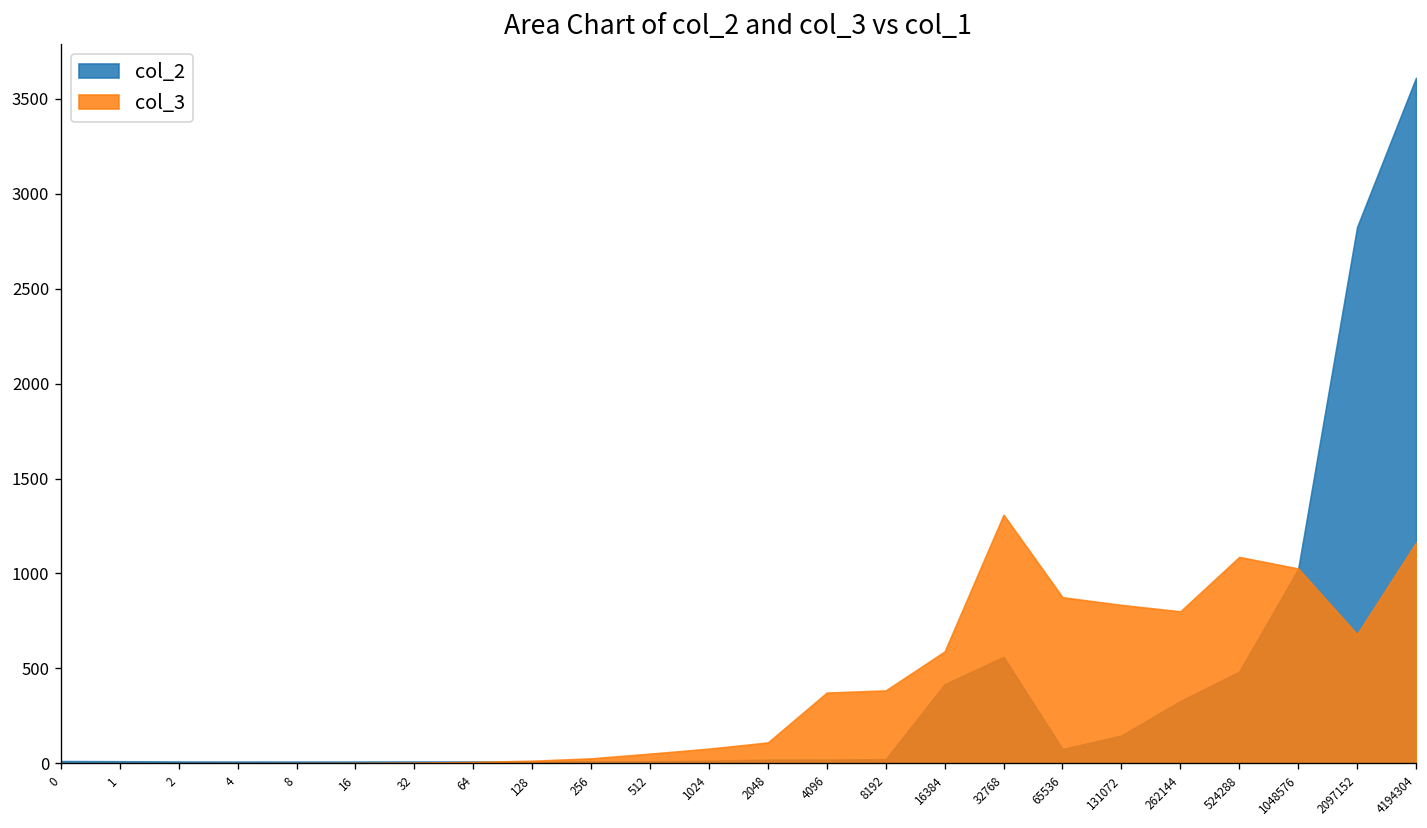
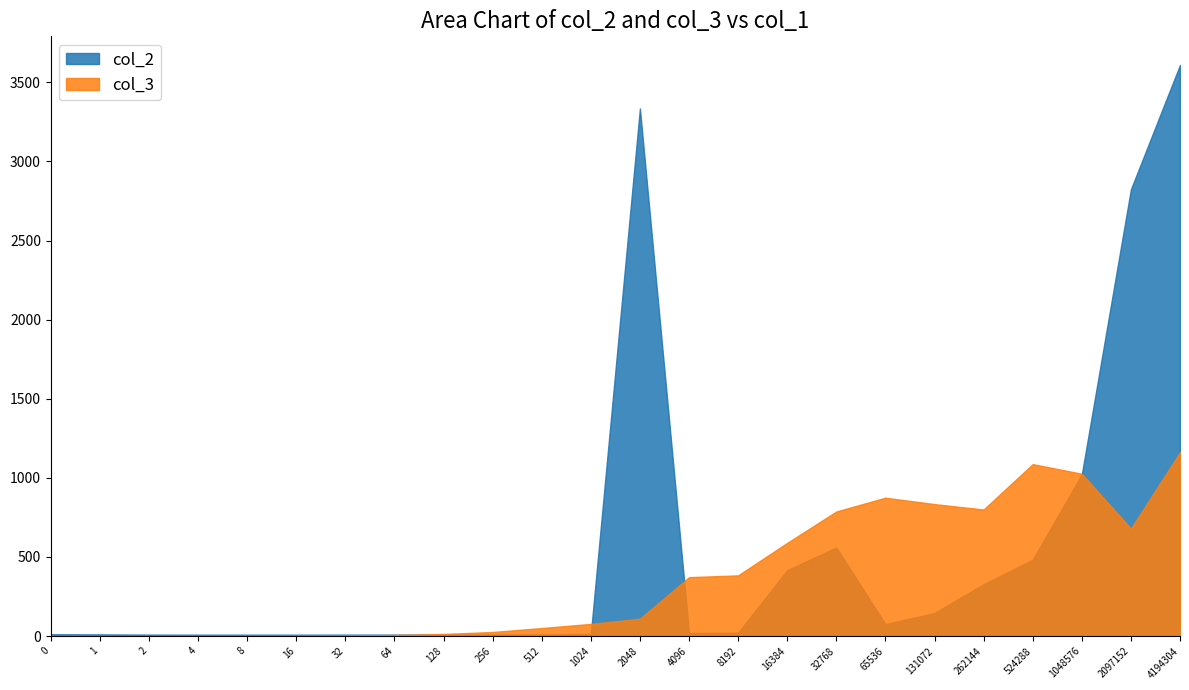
col_2, 2048: 20 -> 3330
col_3, 32768: 1310 -> 790
